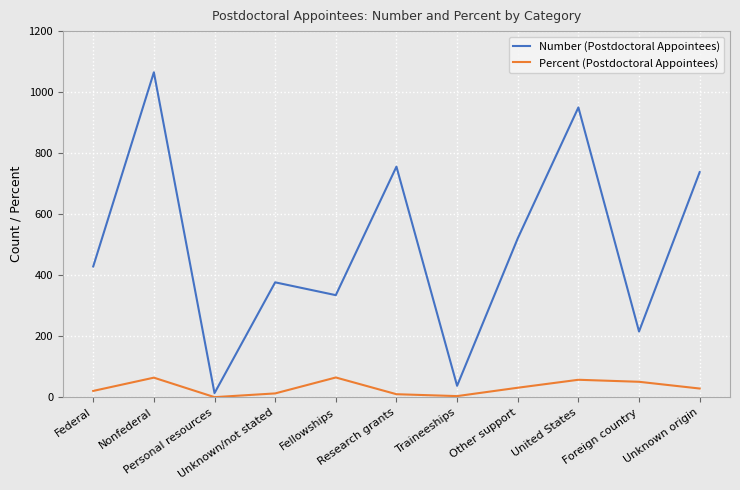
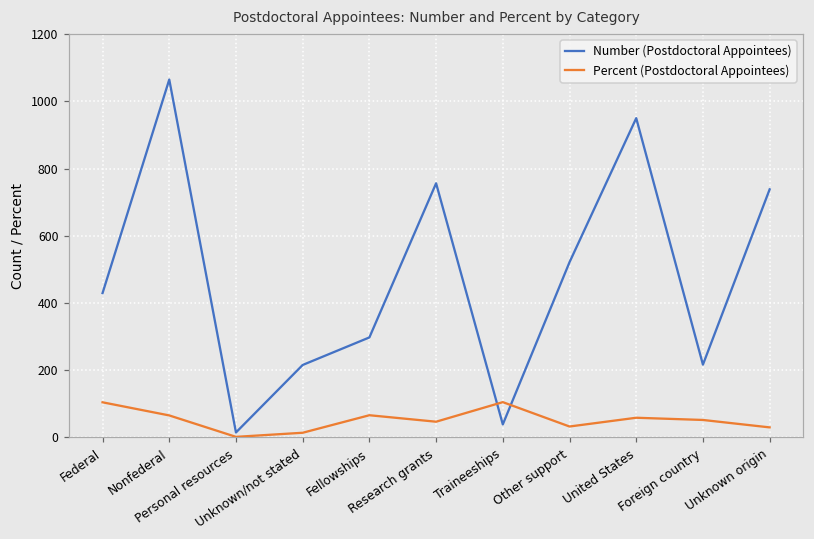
Percent (Postdoctoral Appointees), Federal: 20 -> 100
Number (Postdoctoral Appointees), Unknown/not stated: 380 -> 220
Number (Postdoctoral Appointees), Fellowships: 340 -> 300
Percent (Postdoctoral Appointees), Research grants: 10 -> 50
Percent (Postdoctoral Appointees), Traineeships: 0 -> 100
